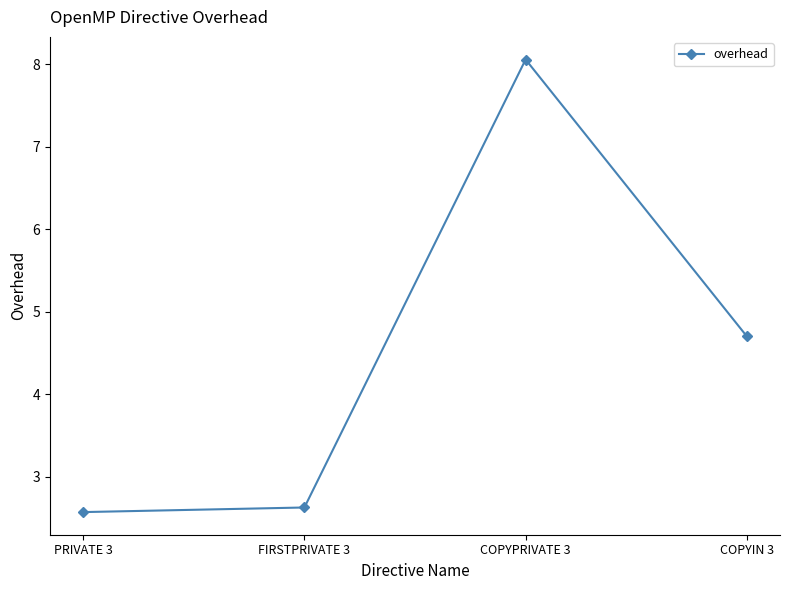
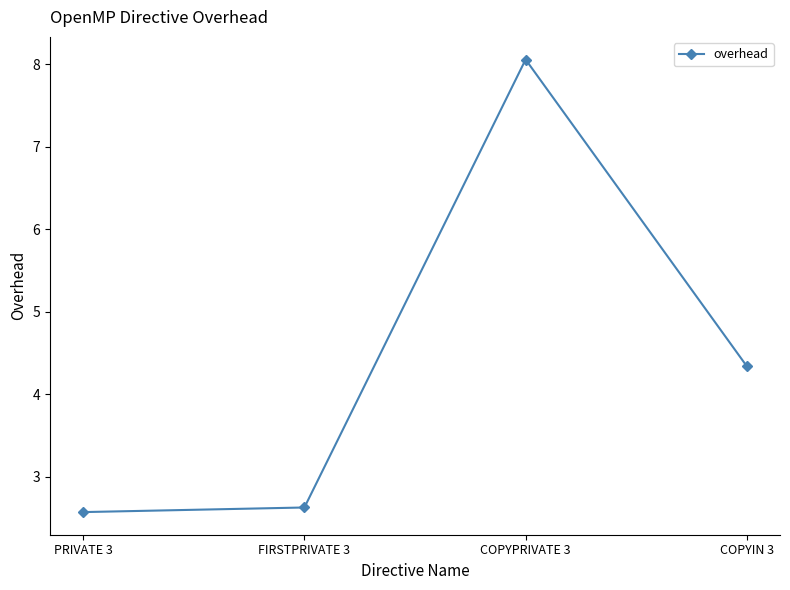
COPYIN 3: 4.7 -> 4.3
